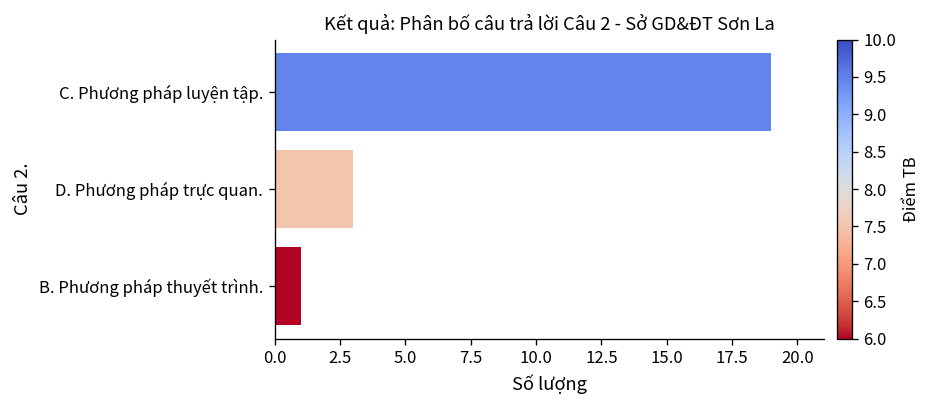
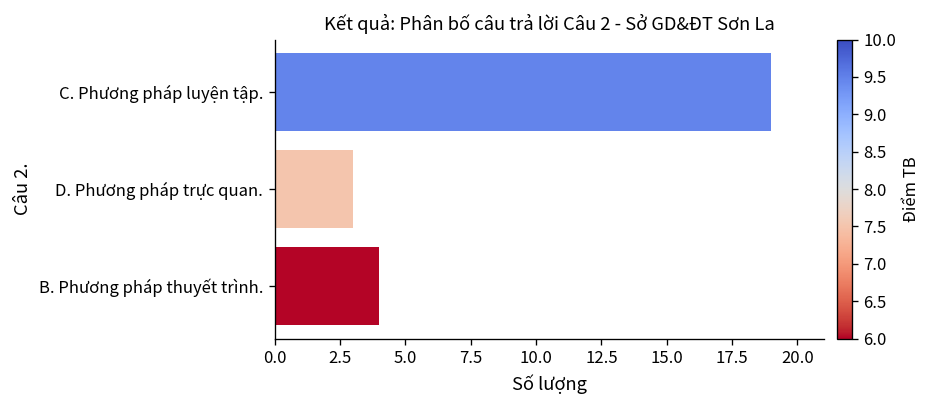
B. Phương pháp thuyết trình.: 1 -> 4
